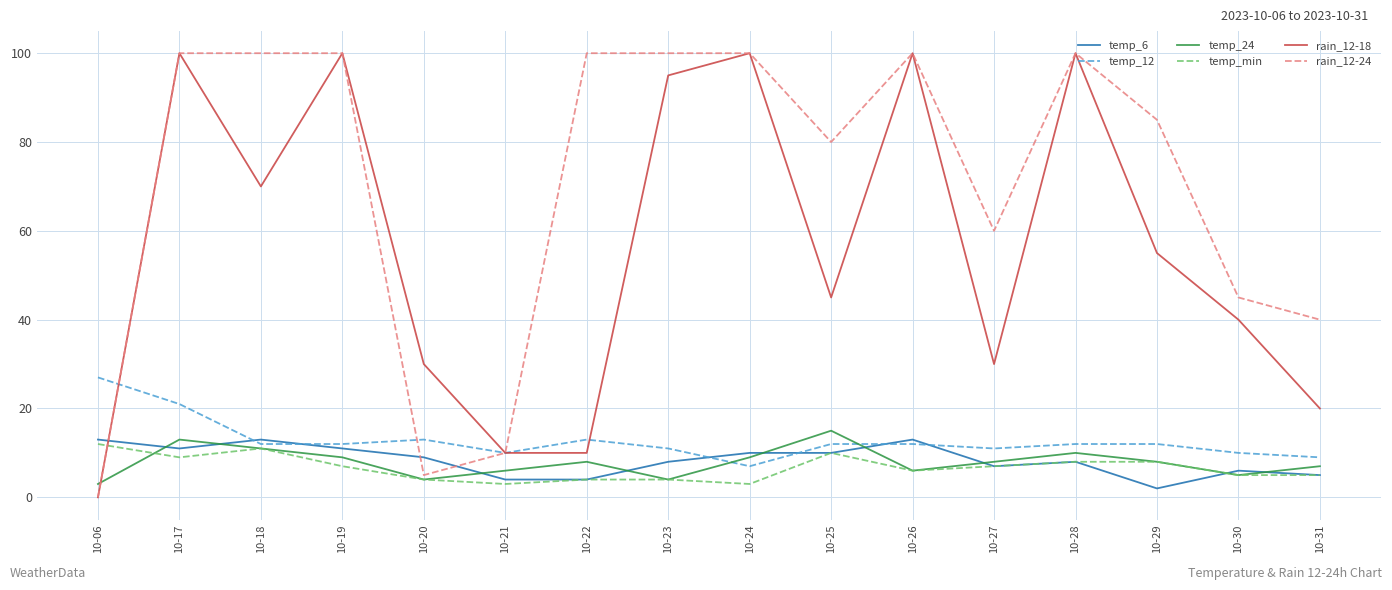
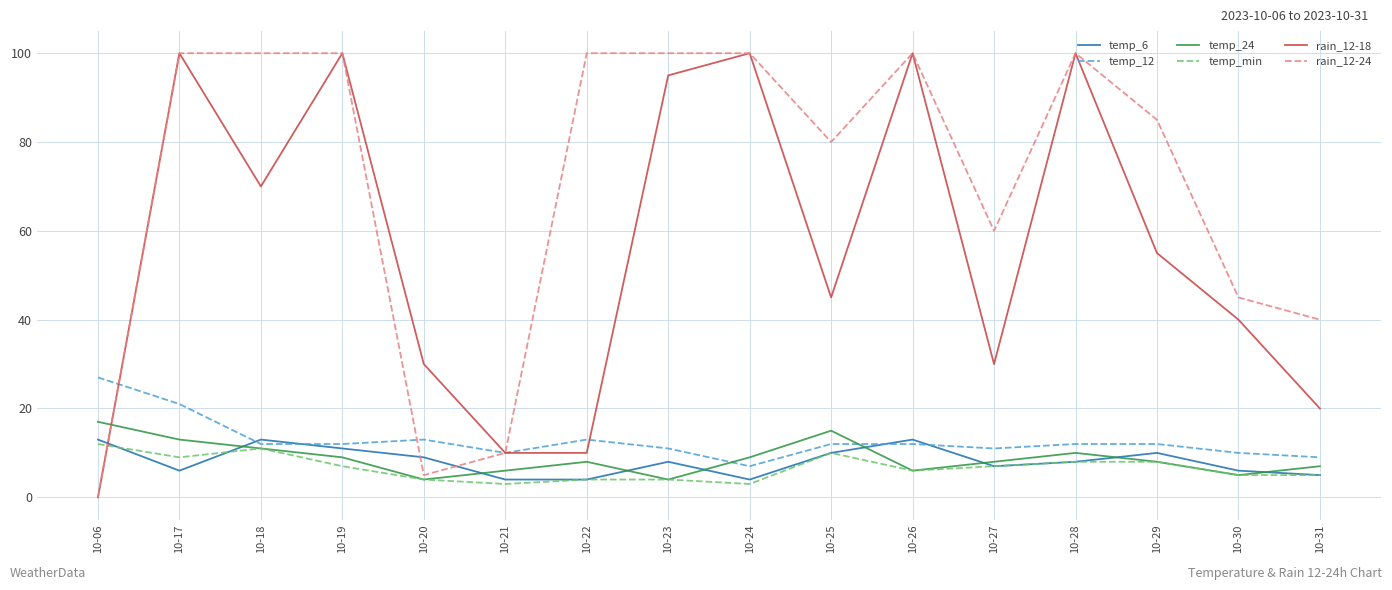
temp_24, 10-06: 3 -> 17
temp_6, 10-17: 11 -> 6
temp_6, 10-24: 10 -> 4
temp_6, 10-29: 2 -> 10
